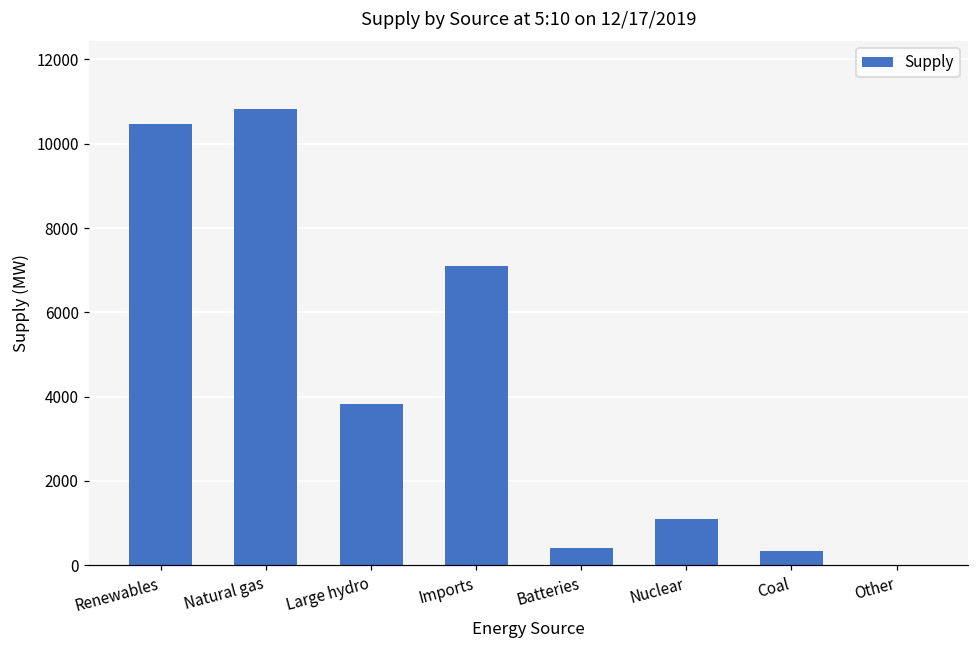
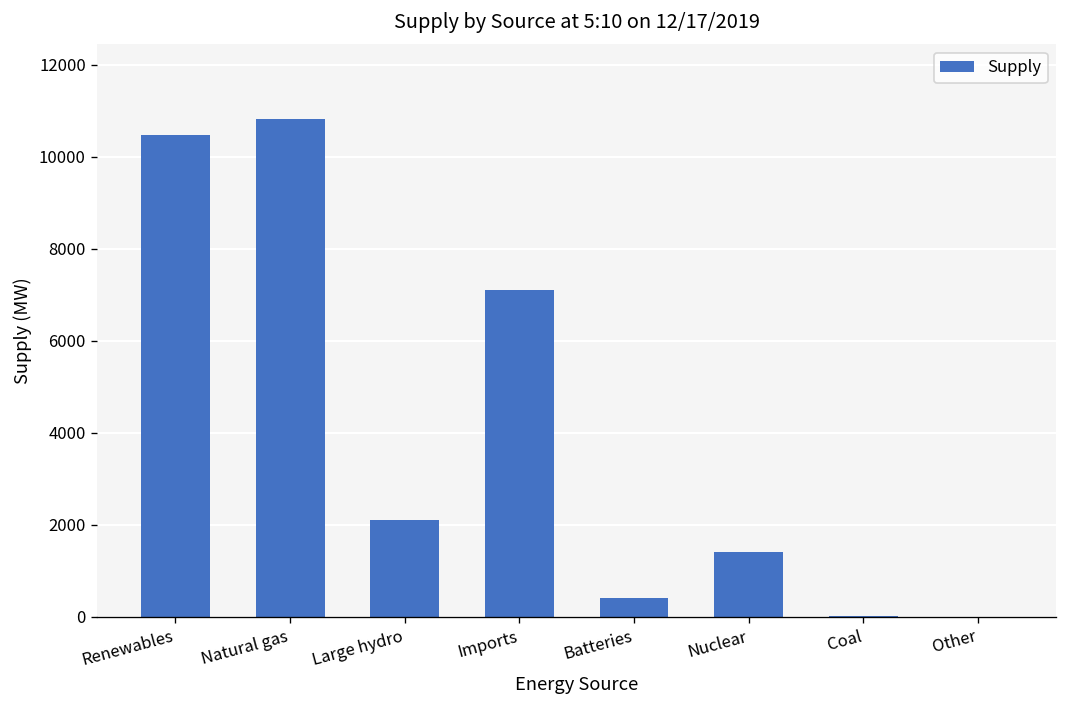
Large hydro: 3800 -> 2100
Nuclear: 1100 -> 1400
Coal: 300 -> 0
